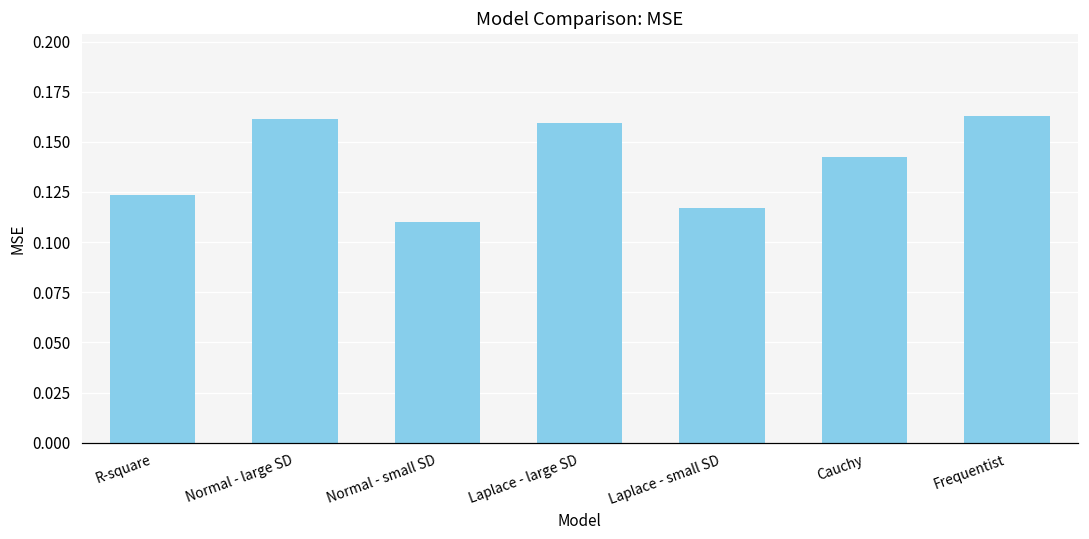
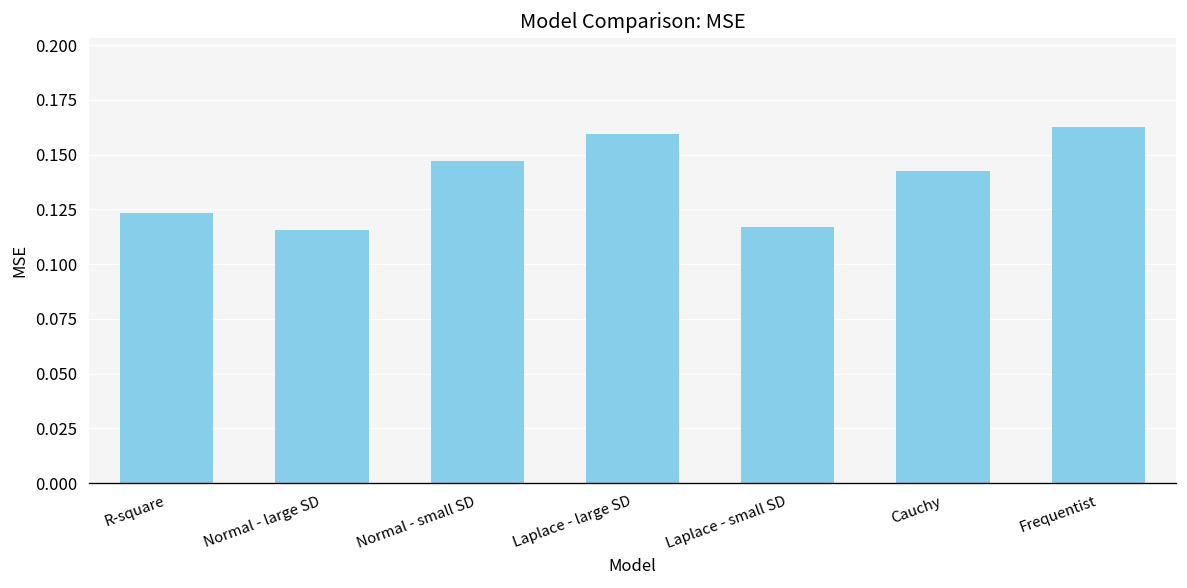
Normal - large SD: 0.161 -> 0.116
Normal - small SD: 0.110 -> 0.147
